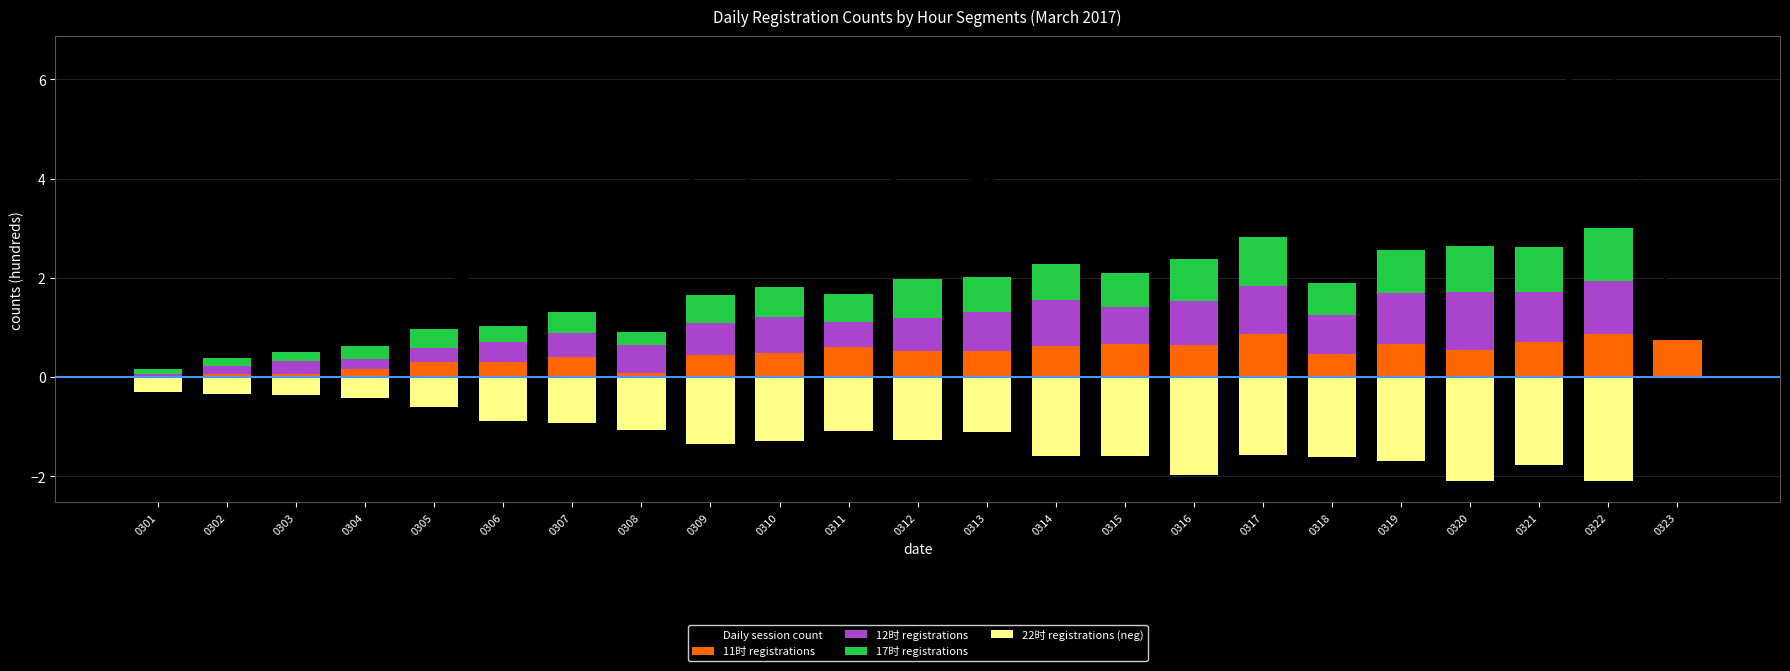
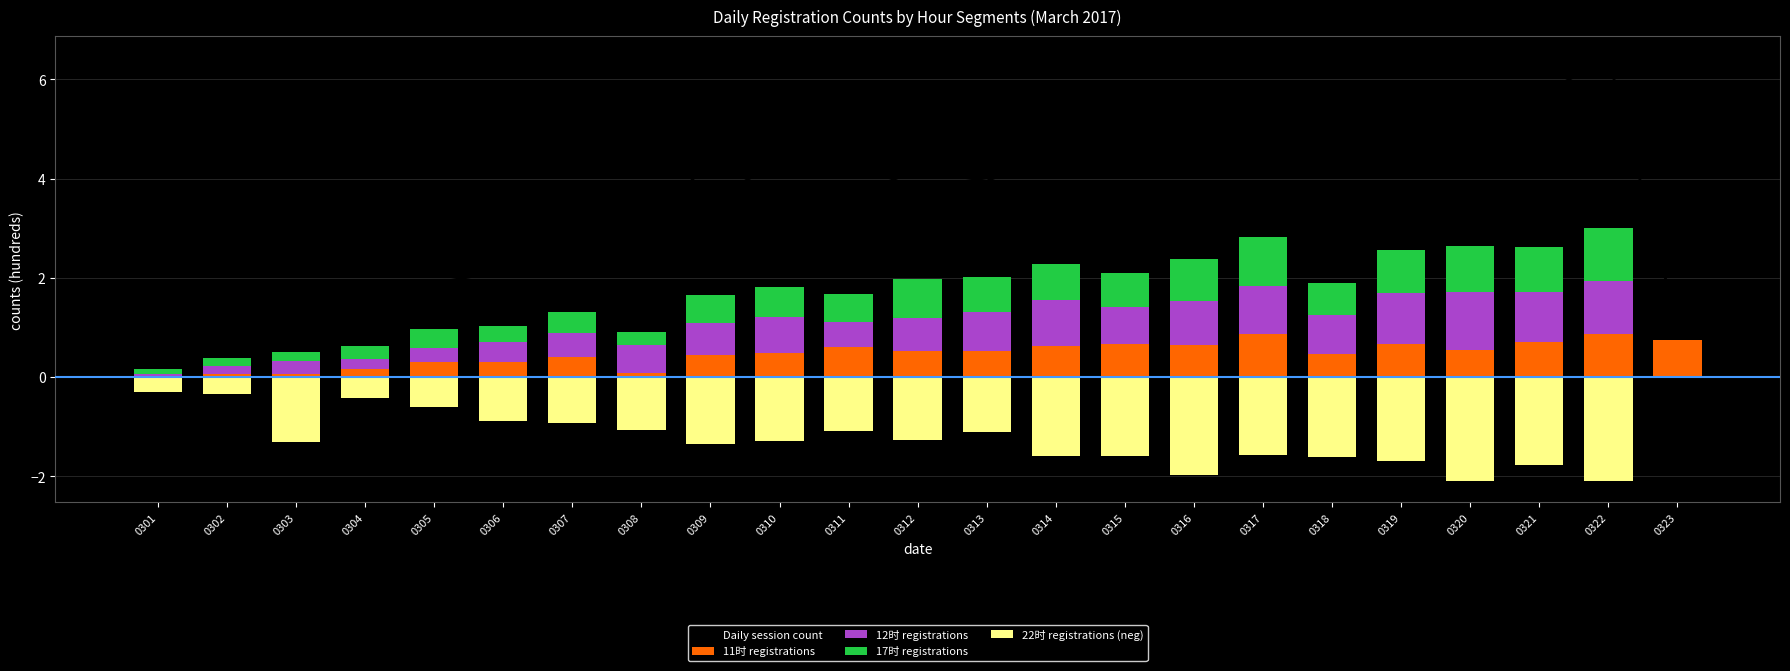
22时 registrations (neg), 0303: -0.4 -> -1.3
